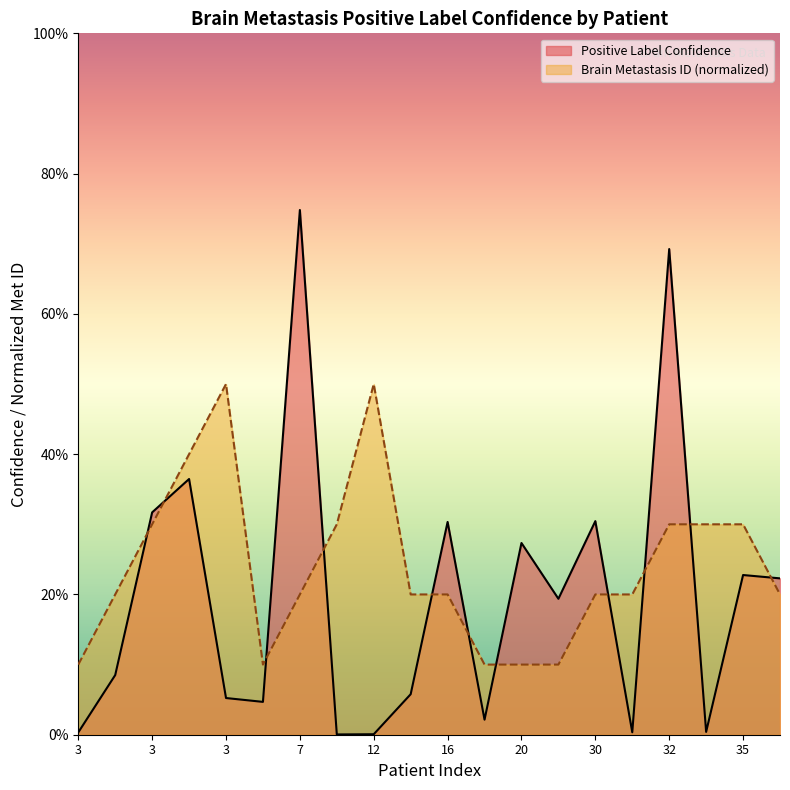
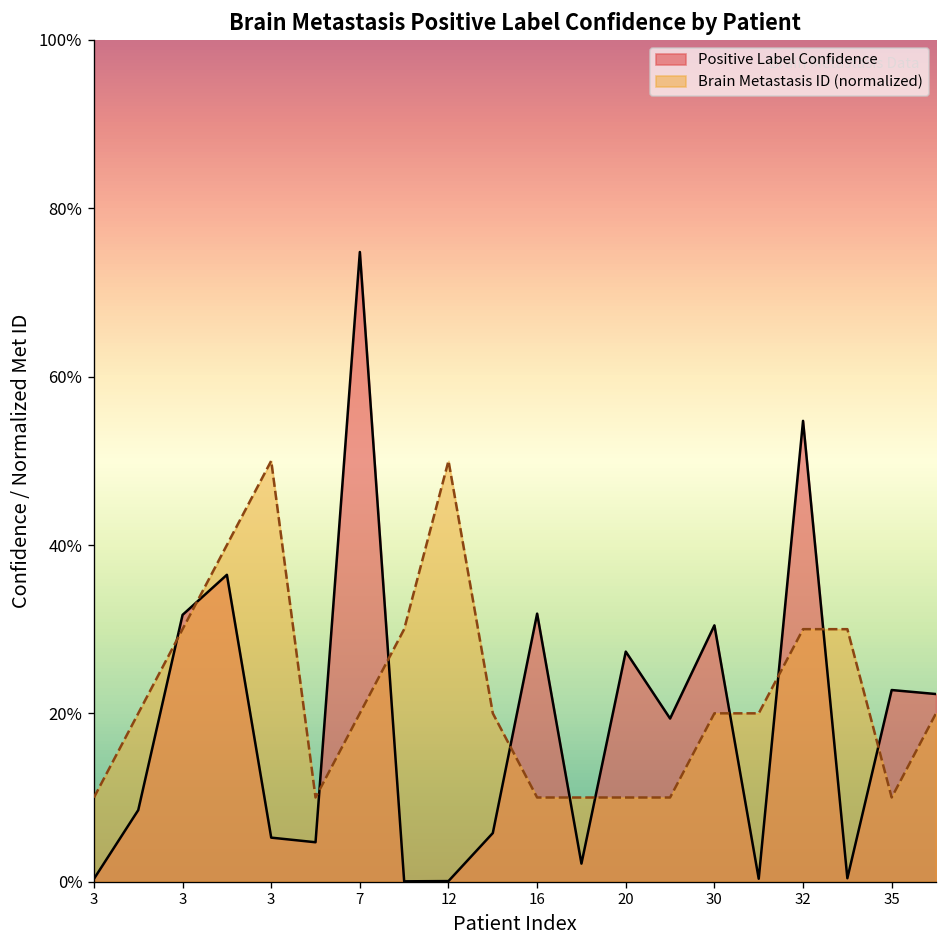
Positive Label Confidence, 16: 30% -> 32%
Brain Metastasis ID (normalized), 16: 20% -> 10%
Positive Label Confidence, 32: 69% -> 55%
Brain Metastasis ID (normalized), 35: 30% -> 10%
